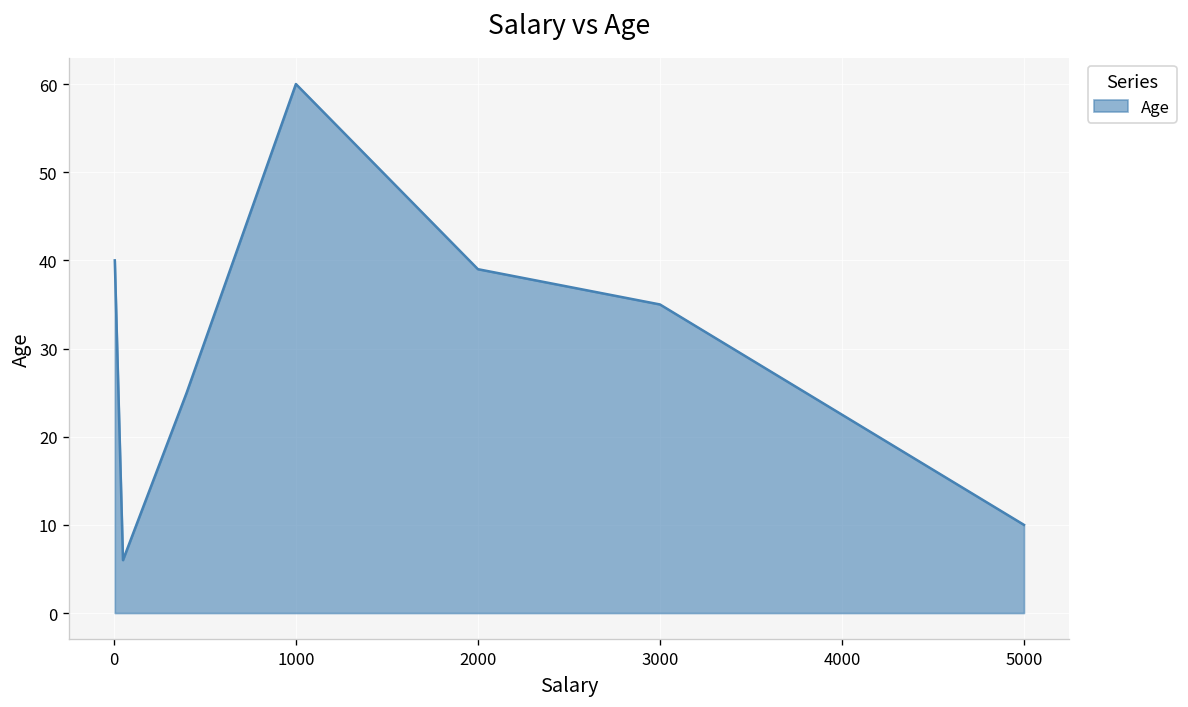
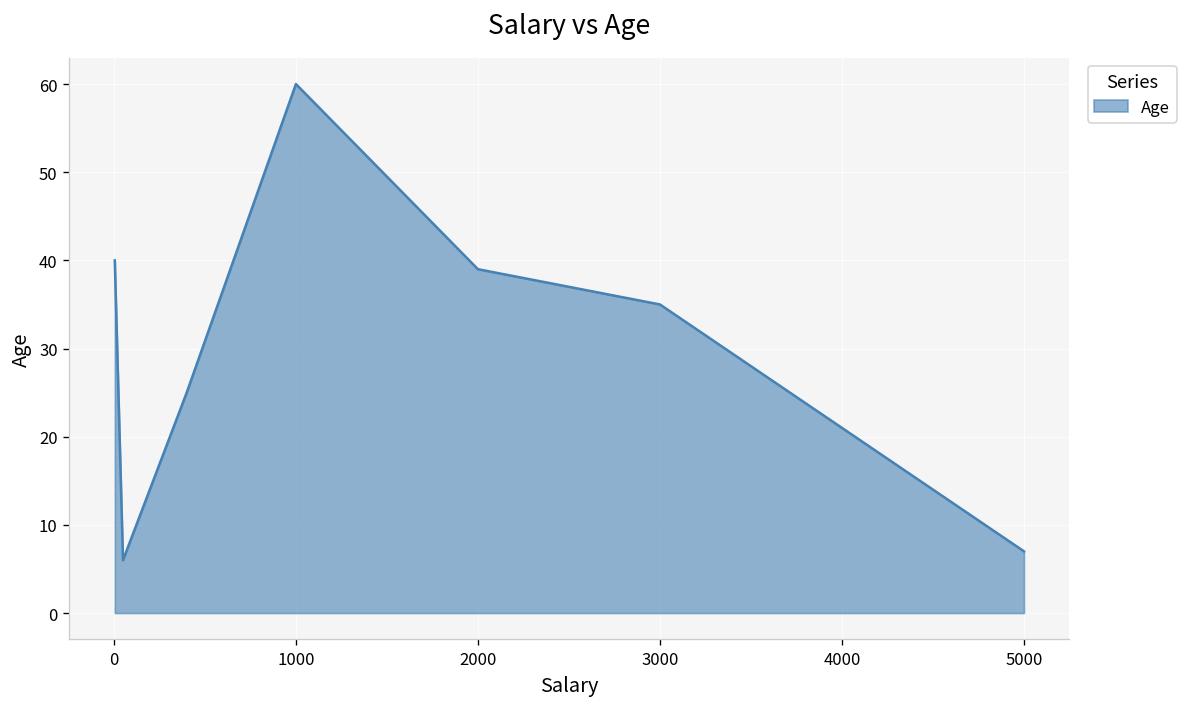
5000: 10 -> 7
